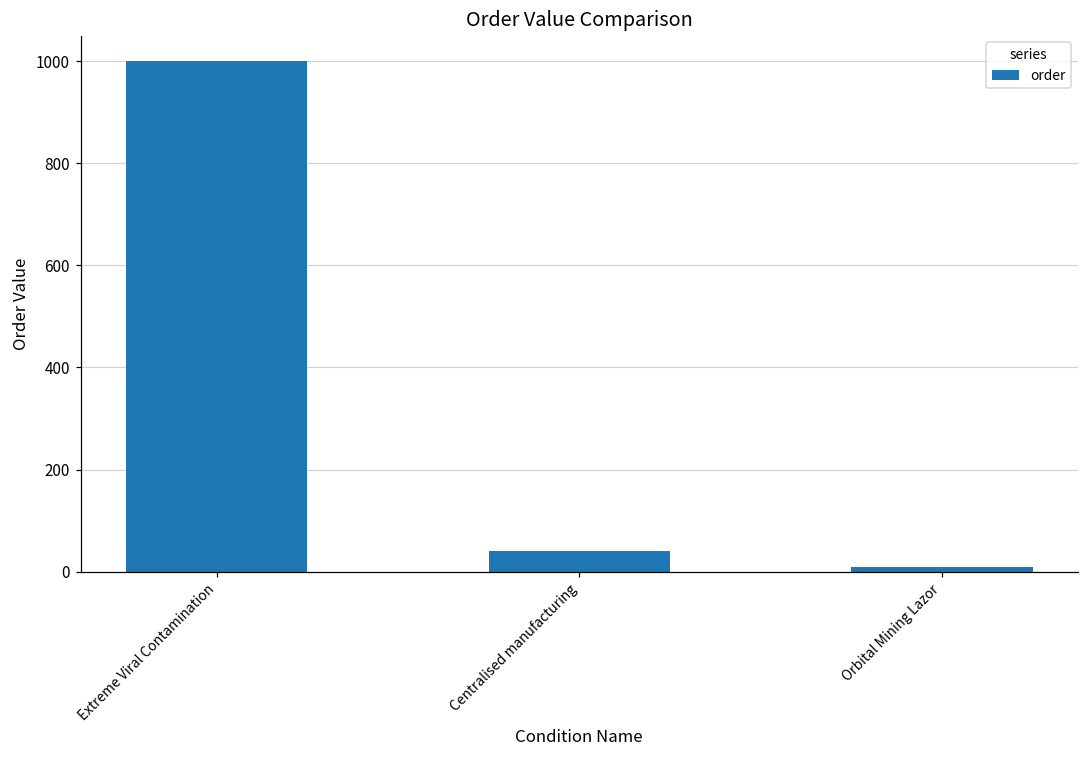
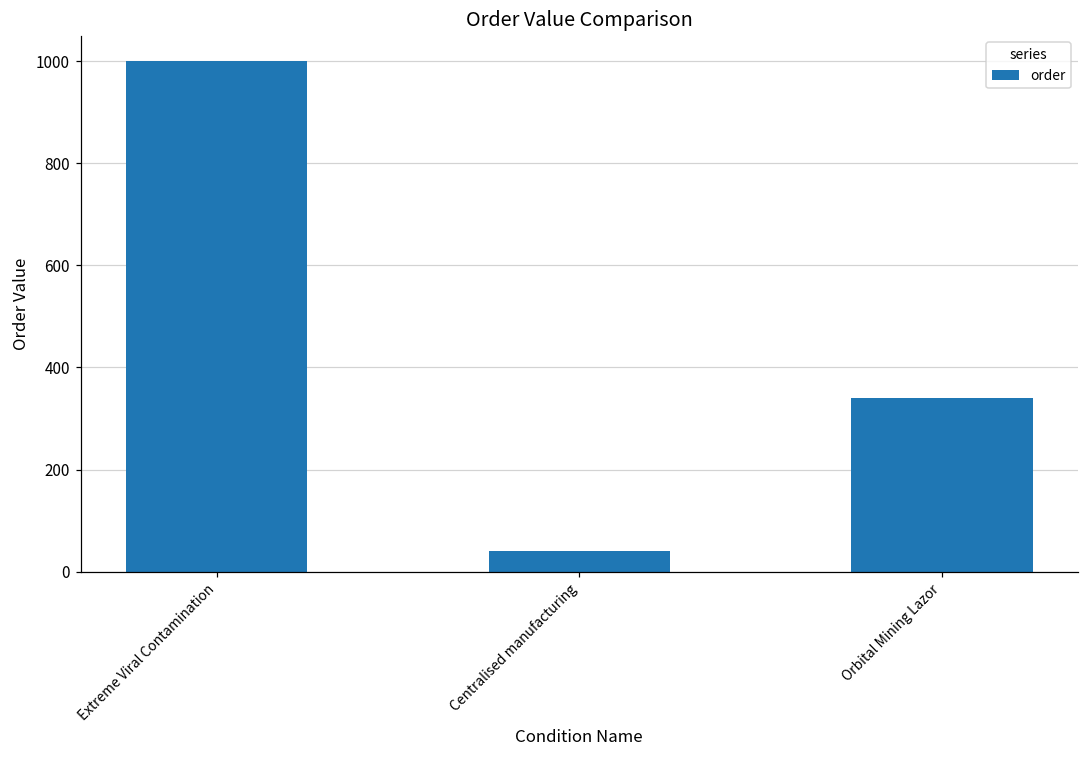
Orbital Mining Lazor: 10 -> 340
